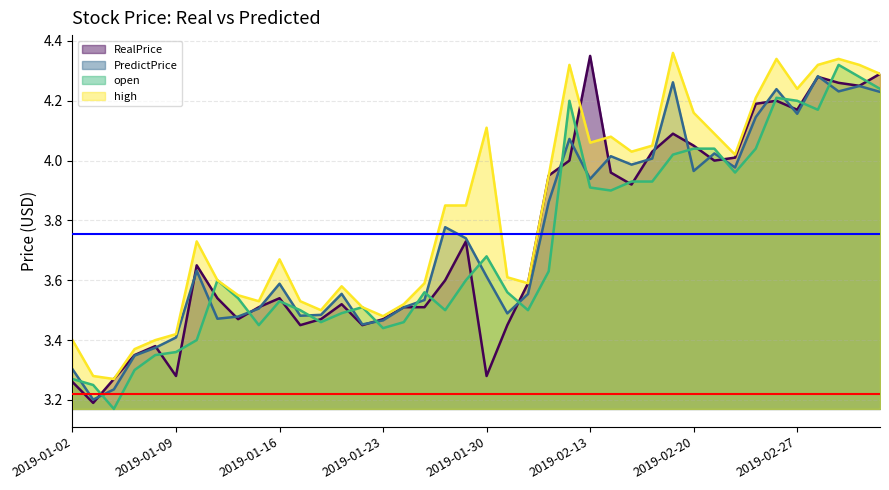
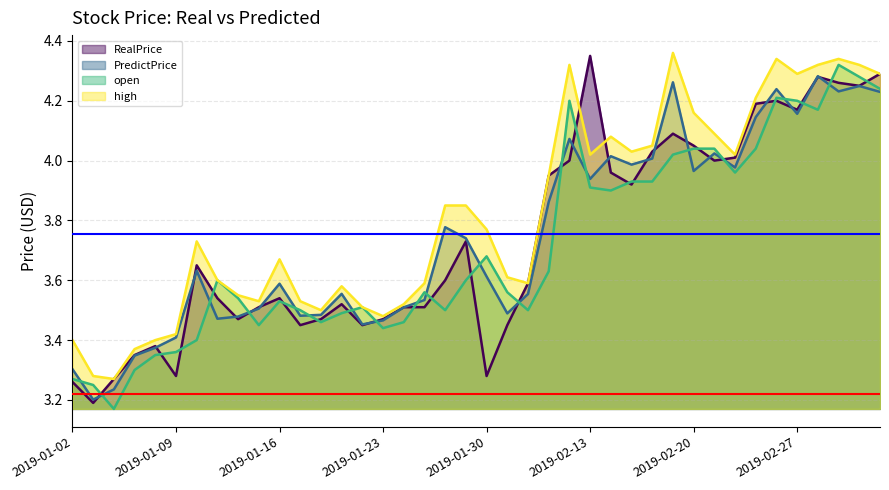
high, 2019-01-30: 4.11 -> 3.77
high, 2019-02-13: 4.06 -> 4.02
high, 2019-02-27: 4.24 -> 4.29
